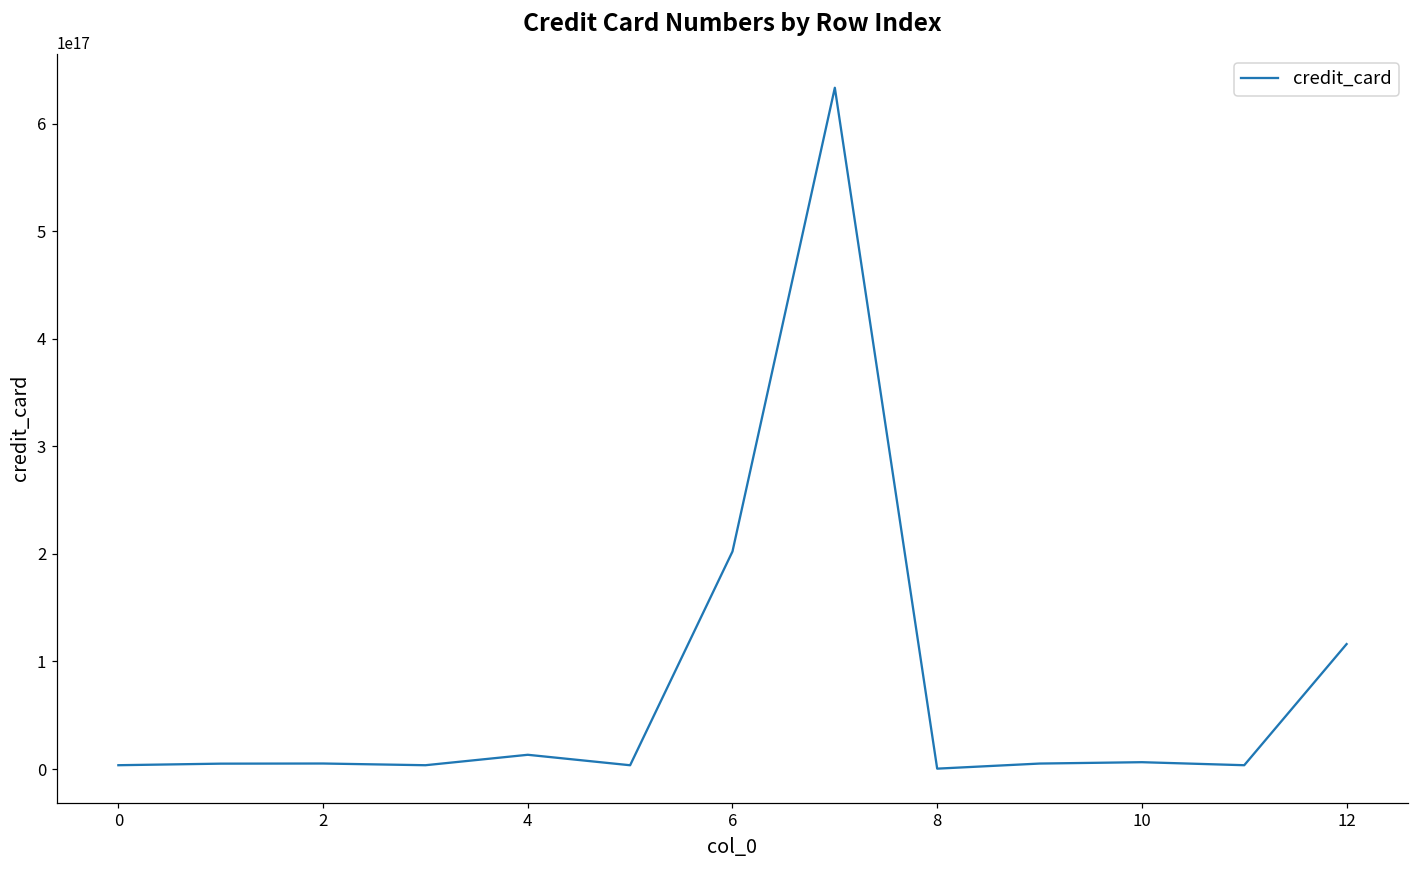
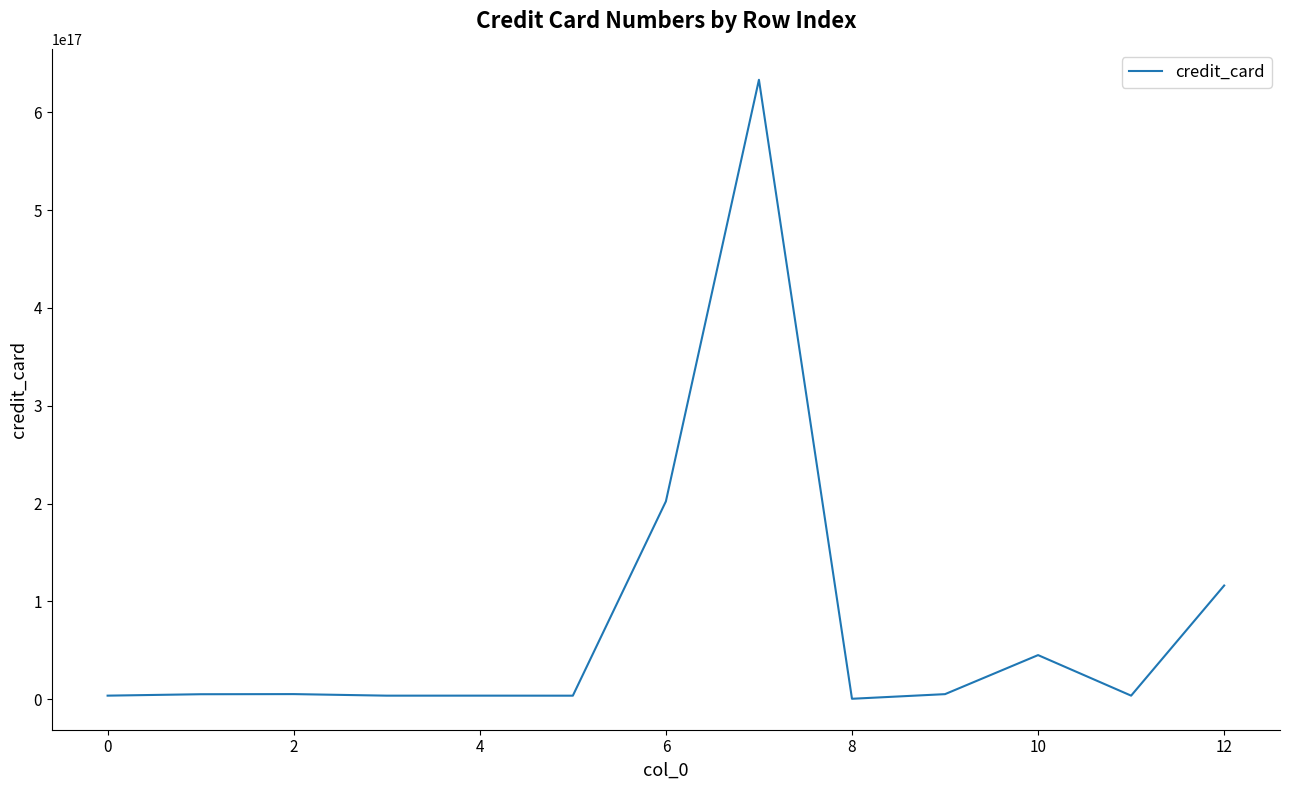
4: 10000000000000000 -> 0
10: 10000000000000000 -> 50000000000000000
